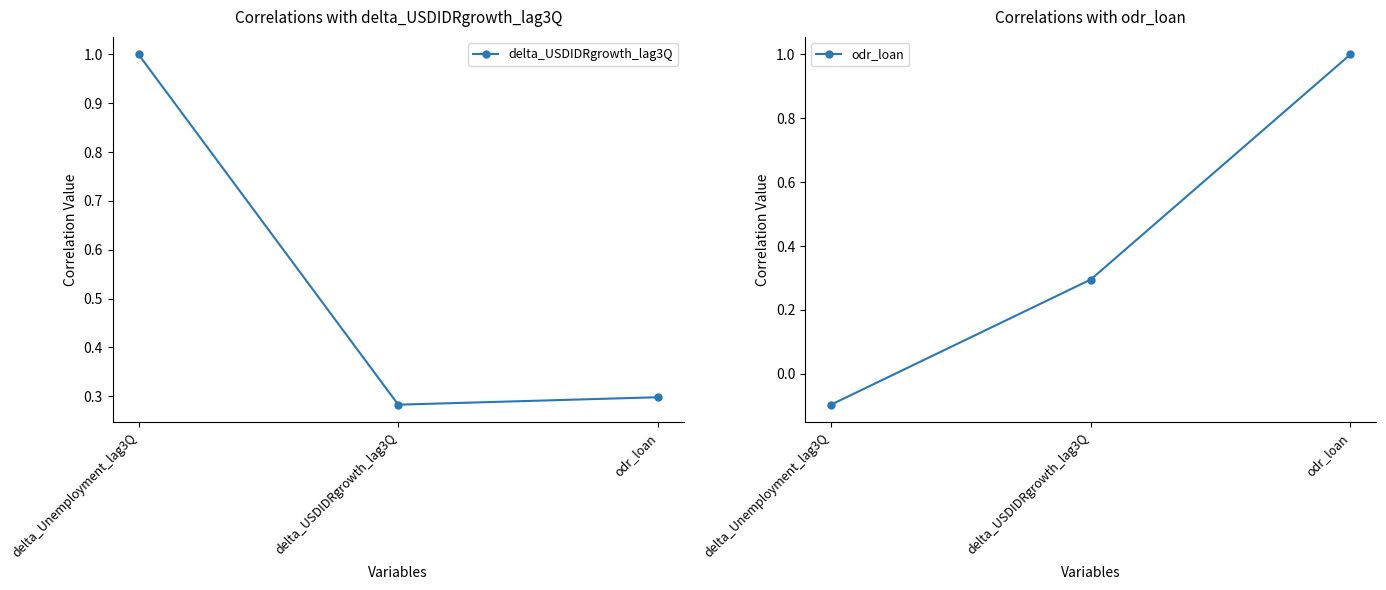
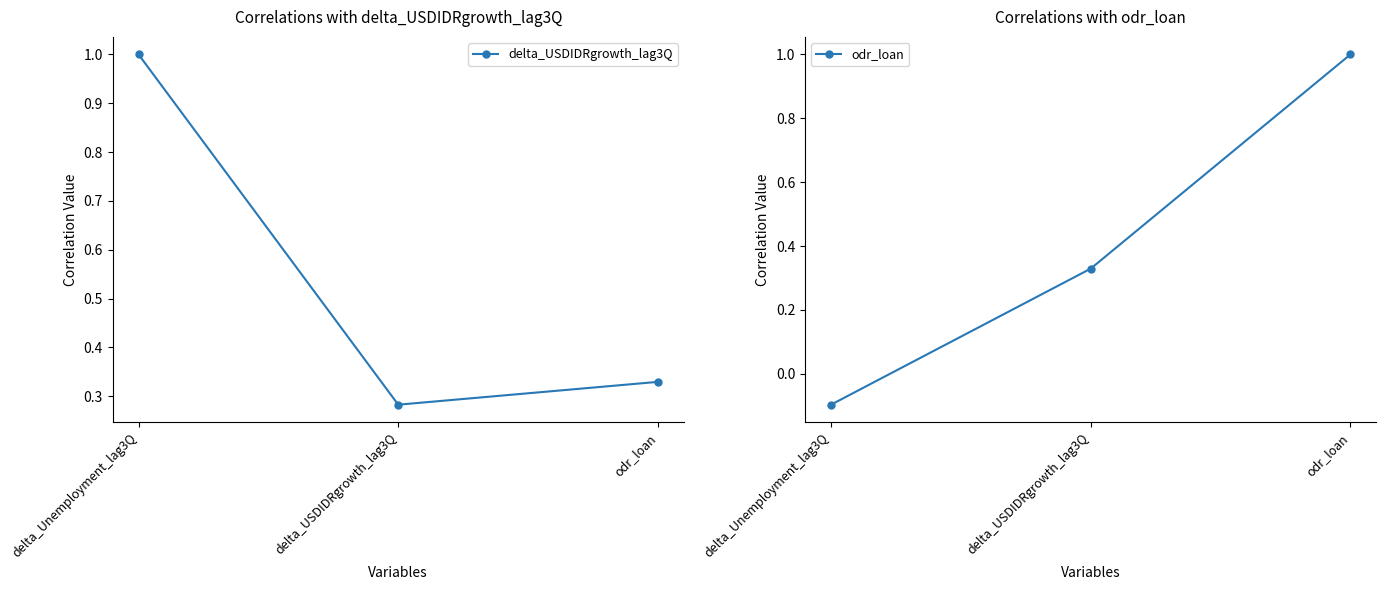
Correlations with delta_USDIDRgrowth_lag3Q, odr_loan: 0.30 -> 0.33
Correlations with odr_loan, delta_USDIDRgrowth_lag3Q: 0.30 -> 0.33
